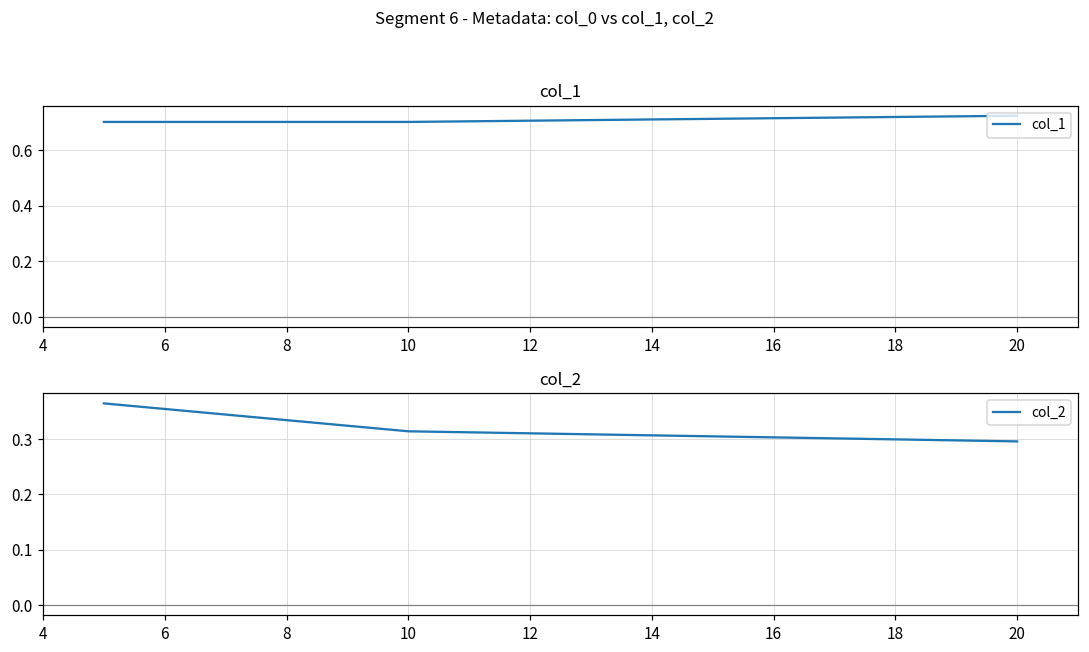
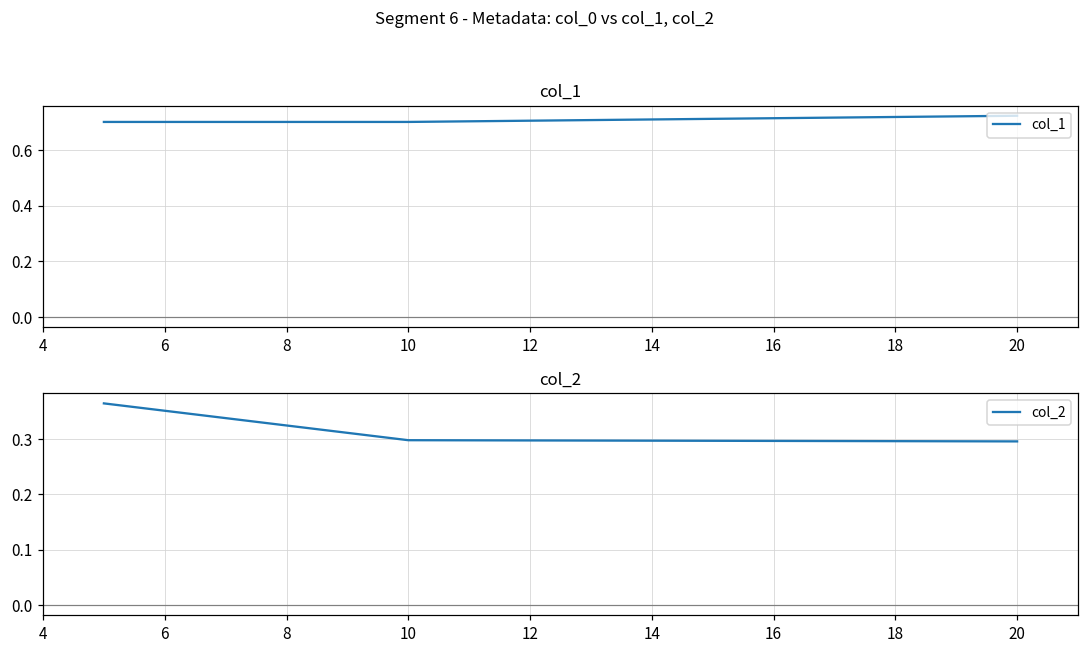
col_2, 10: 0.31 -> 0.30
